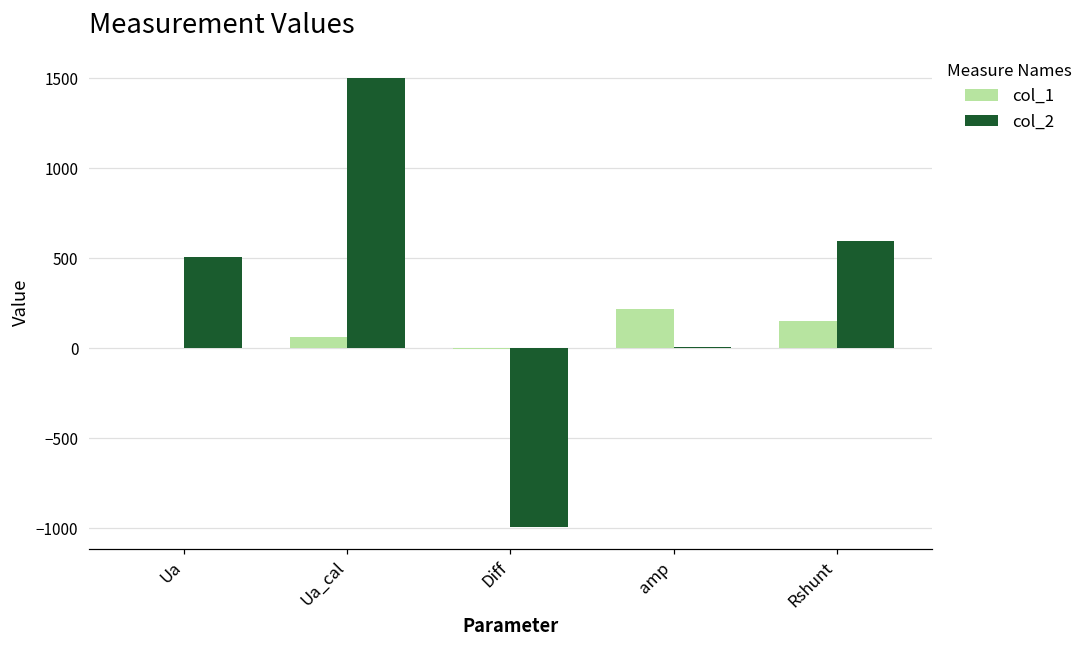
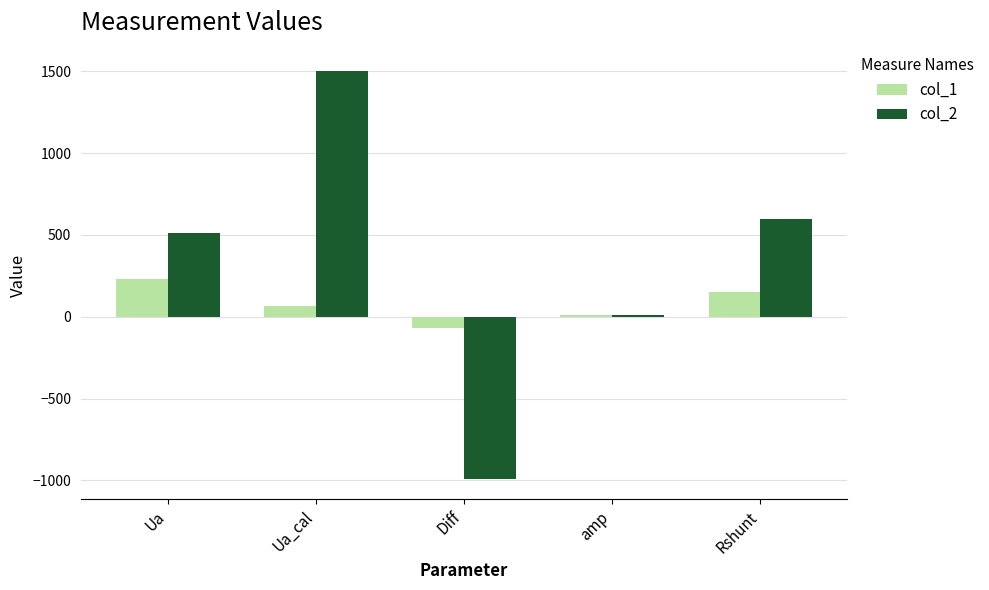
col_1, Ua: 0 -> 230
col_1, Diff: 0 -> -70
col_1, amp: 220 -> 10
